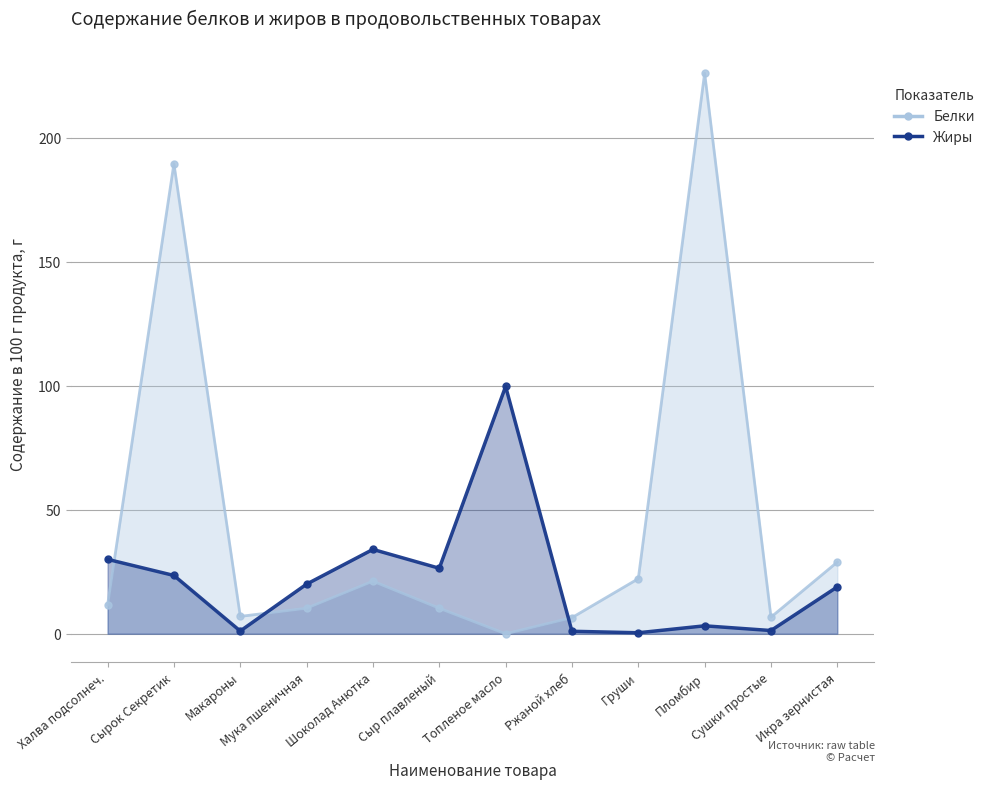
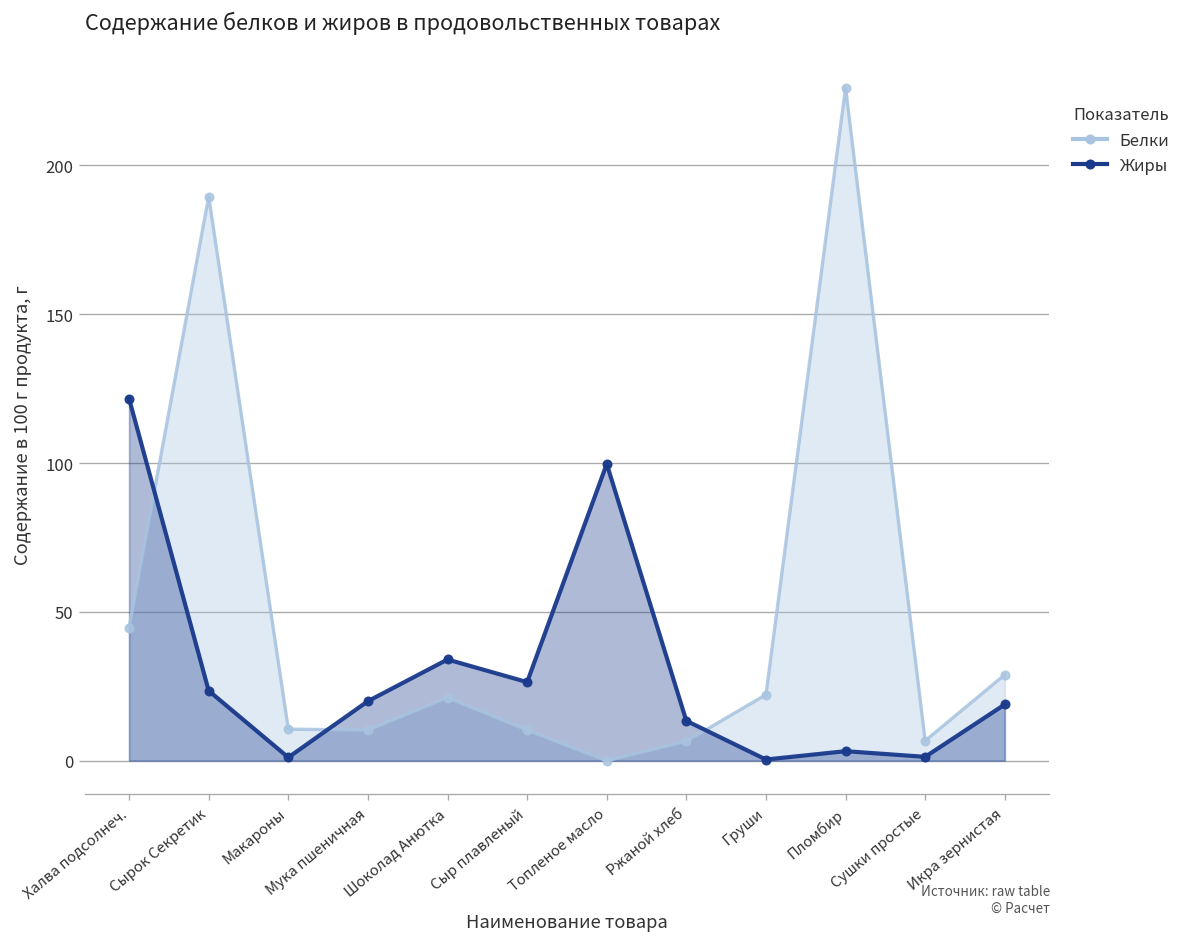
Белки, Халва подсолнеч.: 12 -> 45
Жиры, Халва подсолнеч.: 30 -> 122
Белки, Макароны: 7 -> 11
Жиры, Ржаной хлеб: 1 -> 13
